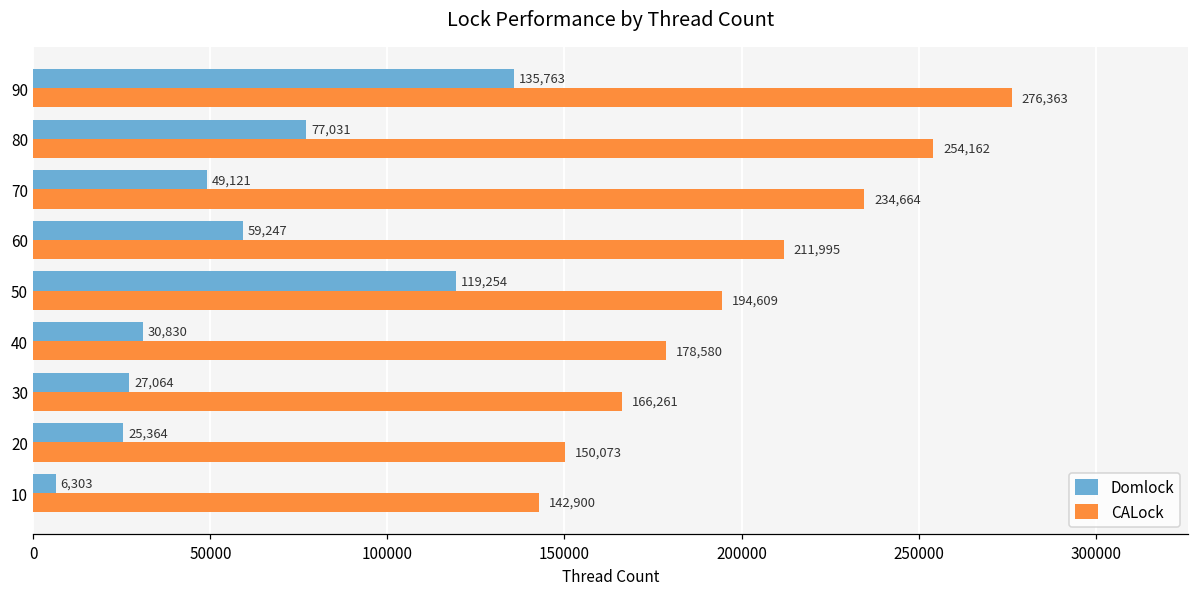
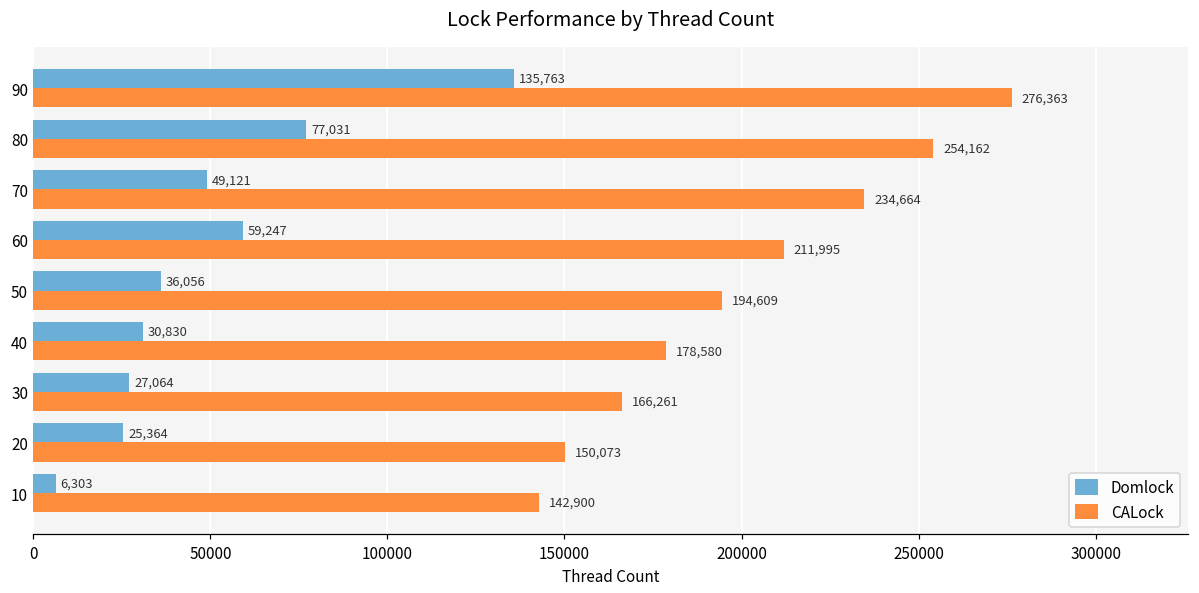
Domlock, 50: 119,254 -> 36,056
